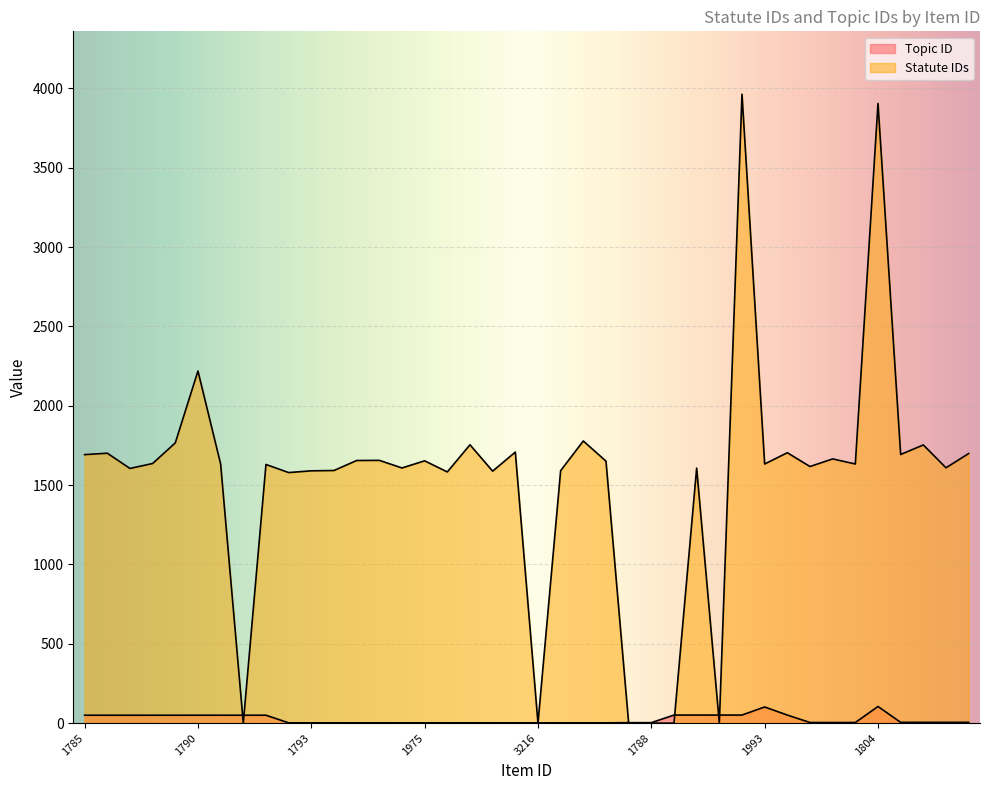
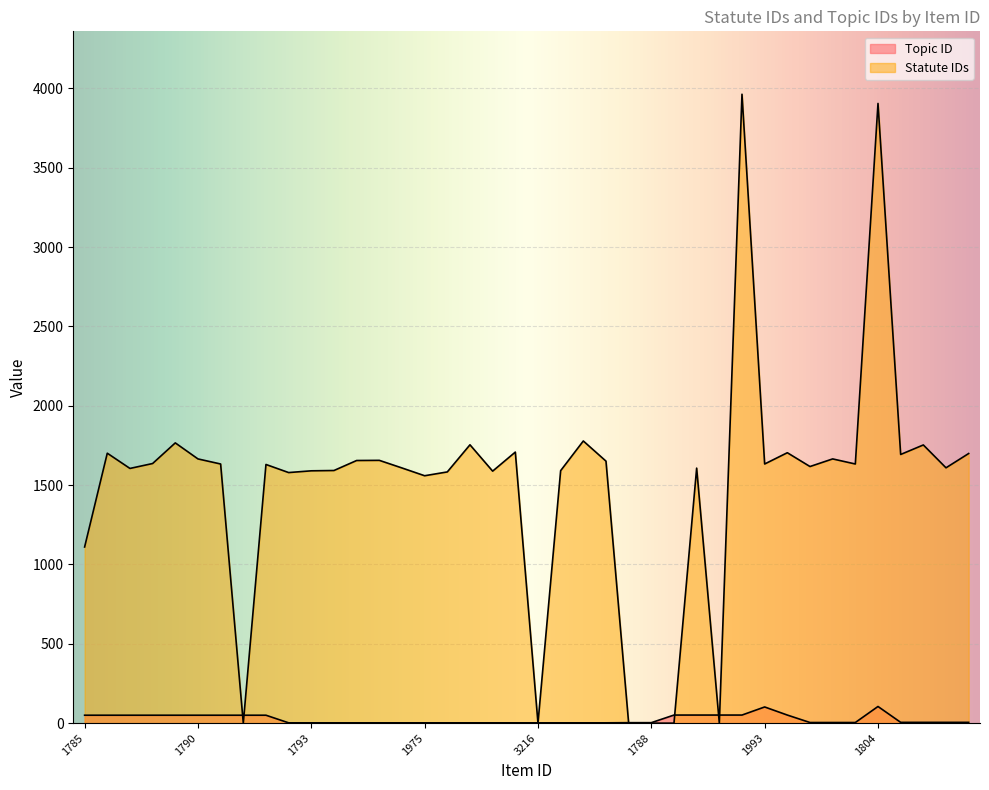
Statute IDs, 1785: 1690 -> 1110
Statute IDs, 1790: 2220 -> 1670
Statute IDs, 1975: 1650 -> 1560
